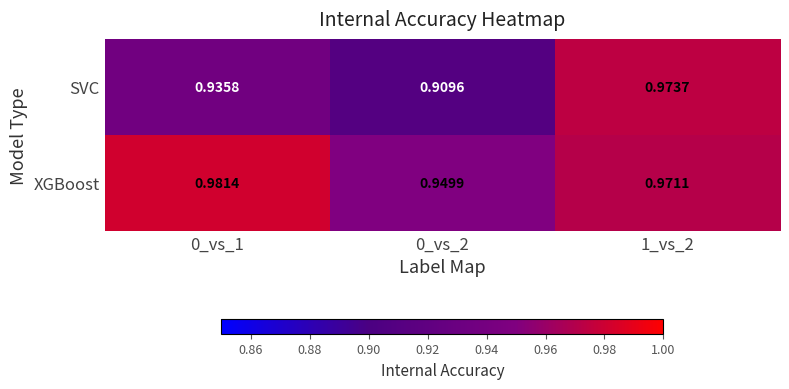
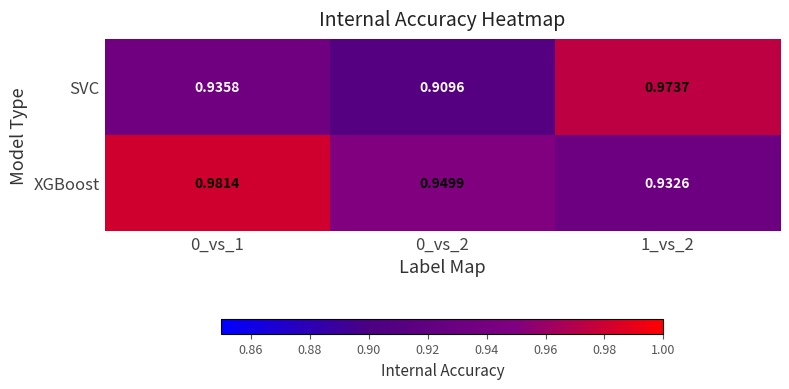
XGBoost, 1_vs_2: 0.9711 -> 0.9326
